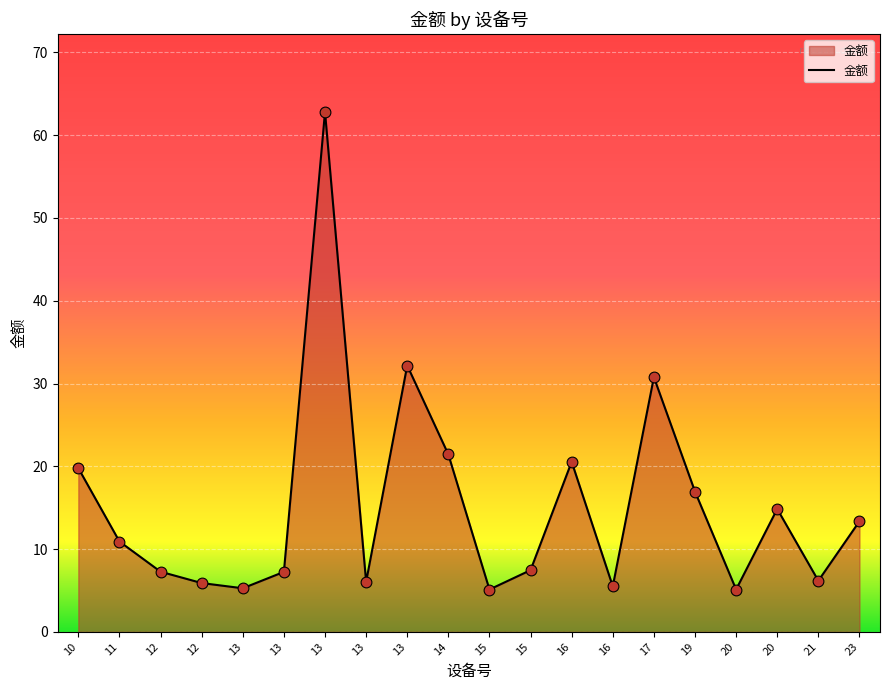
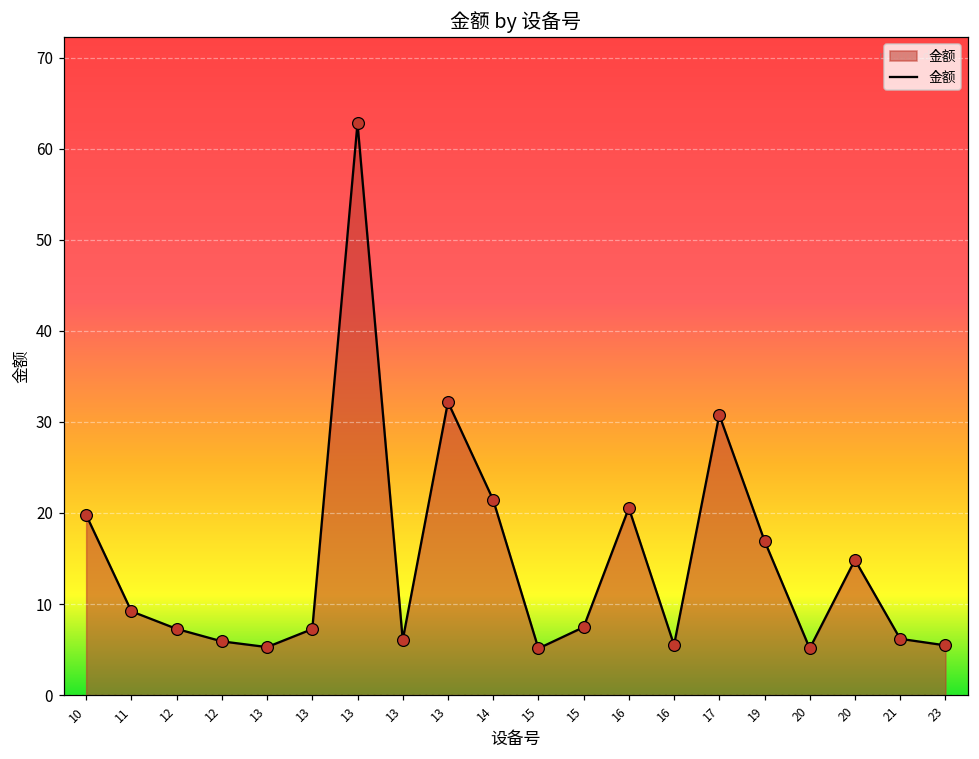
11: 11 -> 9
23: 13 -> 5
